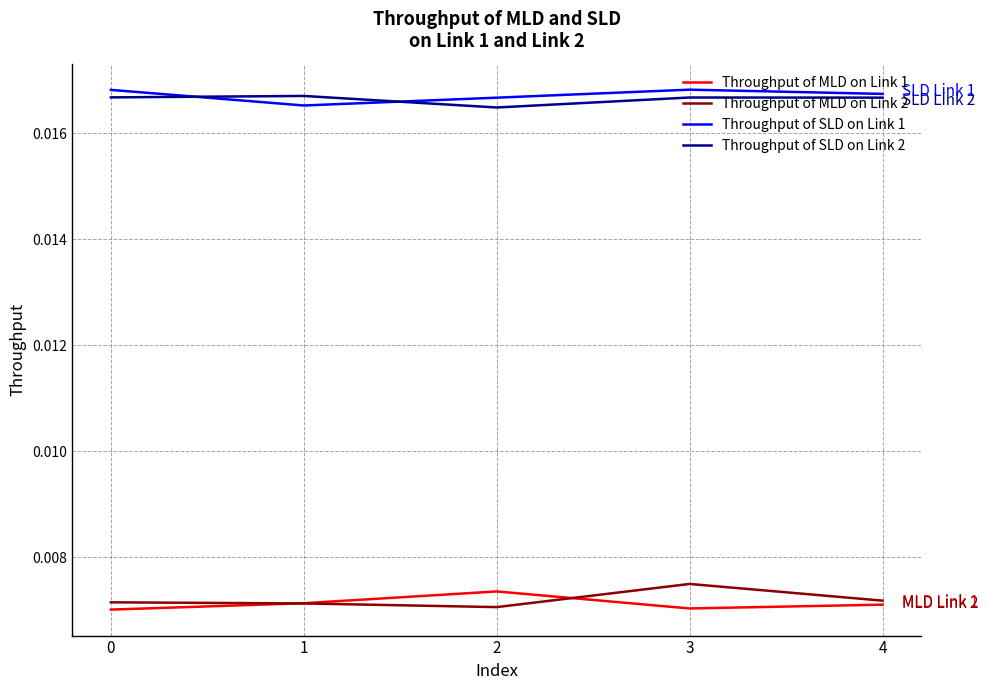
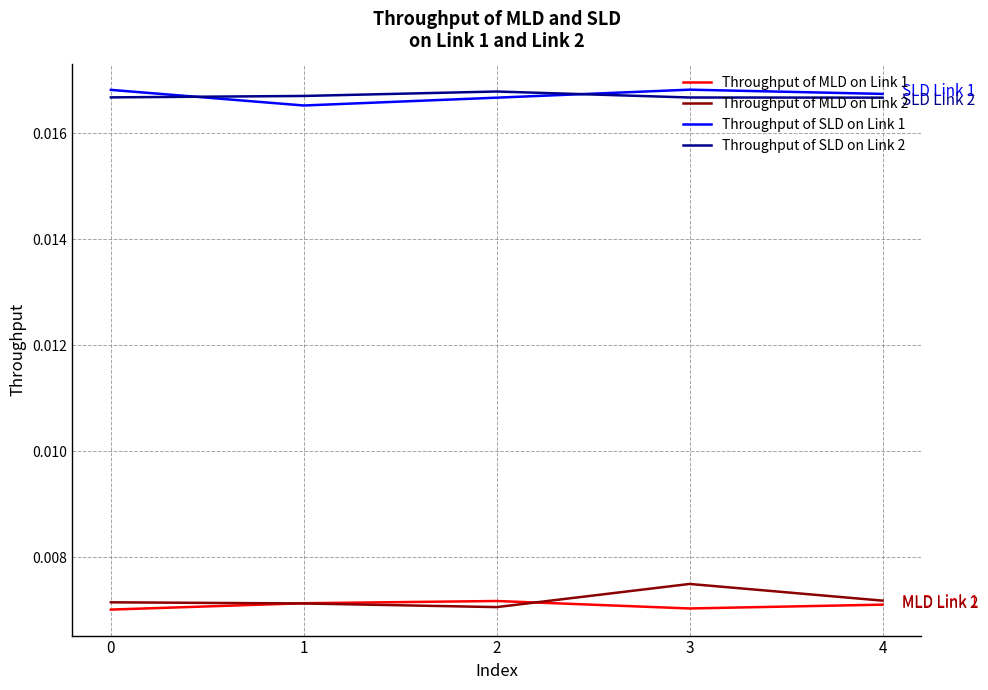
Throughput of MLD on Link 1, 2: 0.0074 -> 0.0072
Throughput of SLD on Link 2, 2: 0.0165 -> 0.0168
